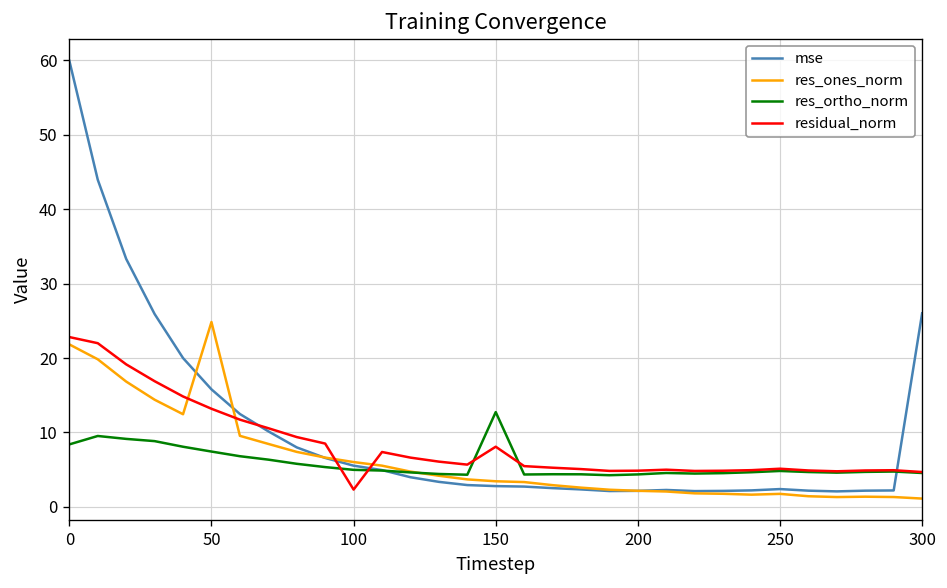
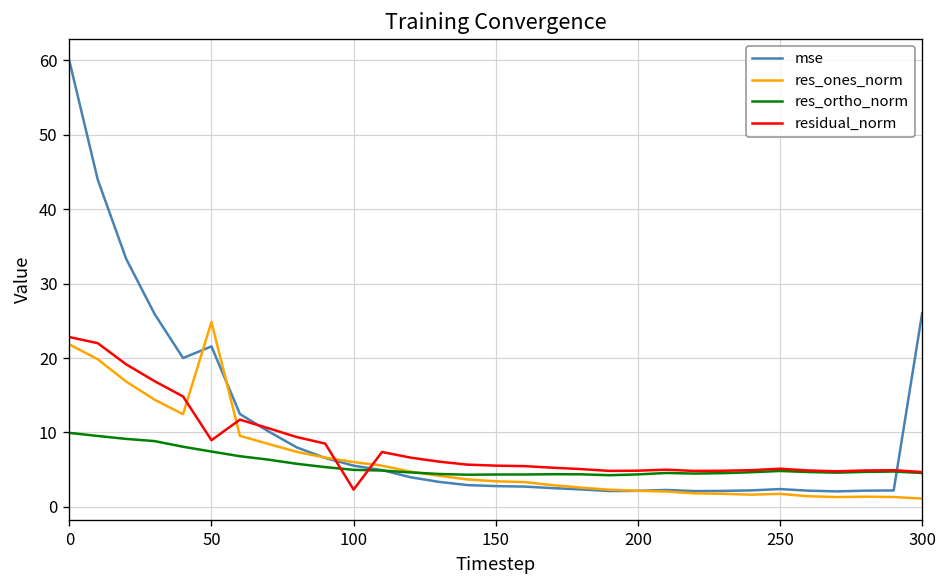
res_ortho_norm, 0: 8 -> 10
mse, 50: 16 -> 22
residual_norm, 50: 13 -> 9
res_ortho_norm, 150: 13 -> 4
residual_norm, 150: 8 -> 6
